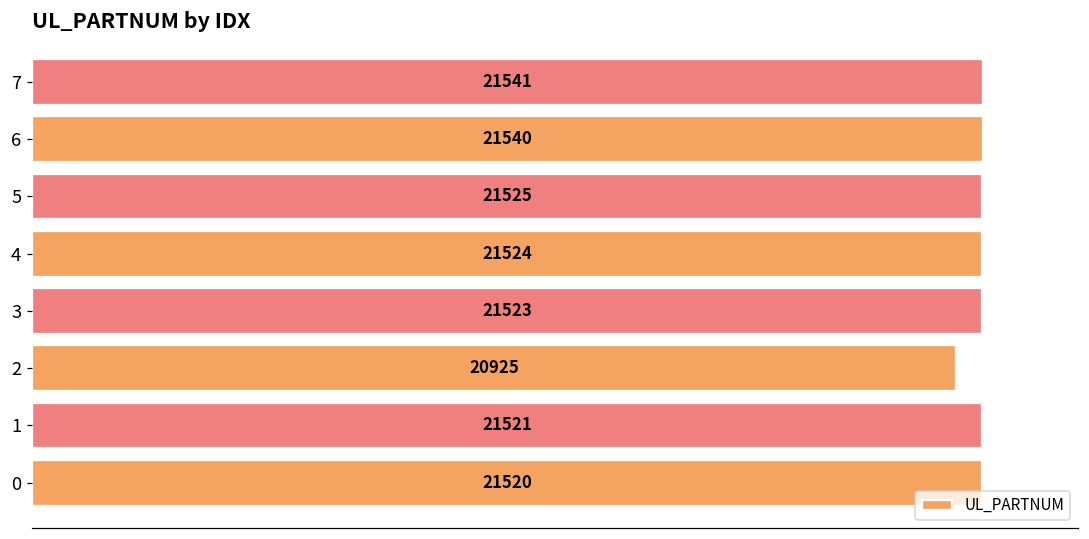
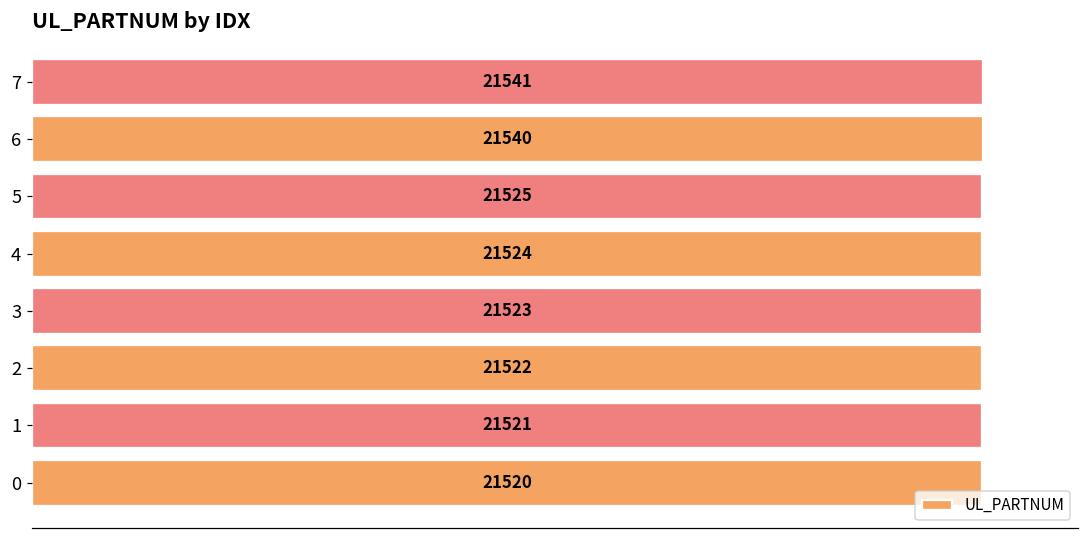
2: 20925 -> 21522
